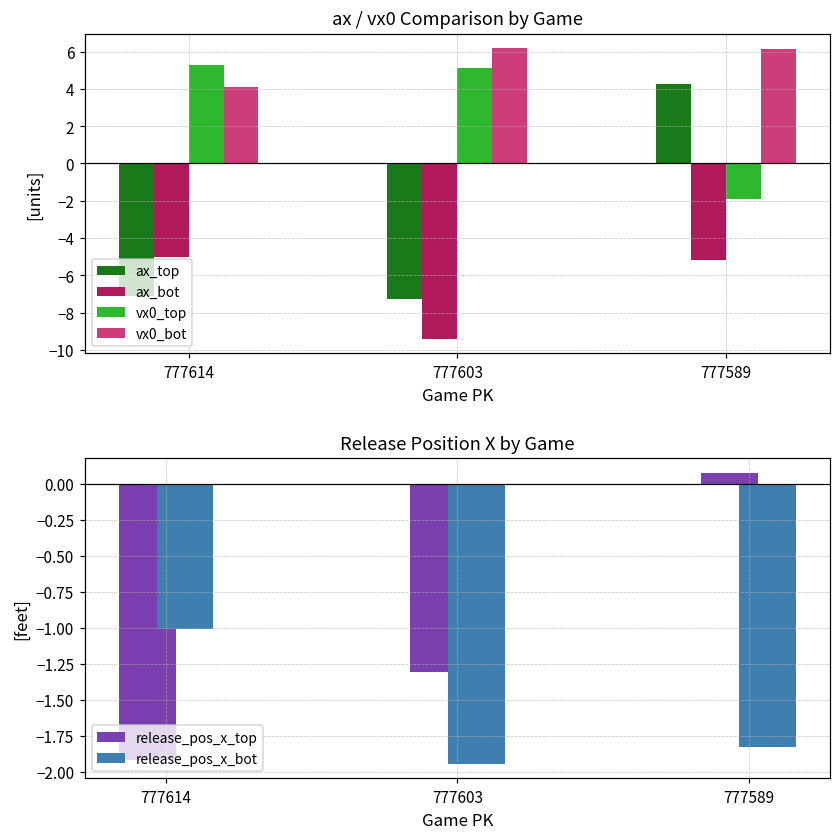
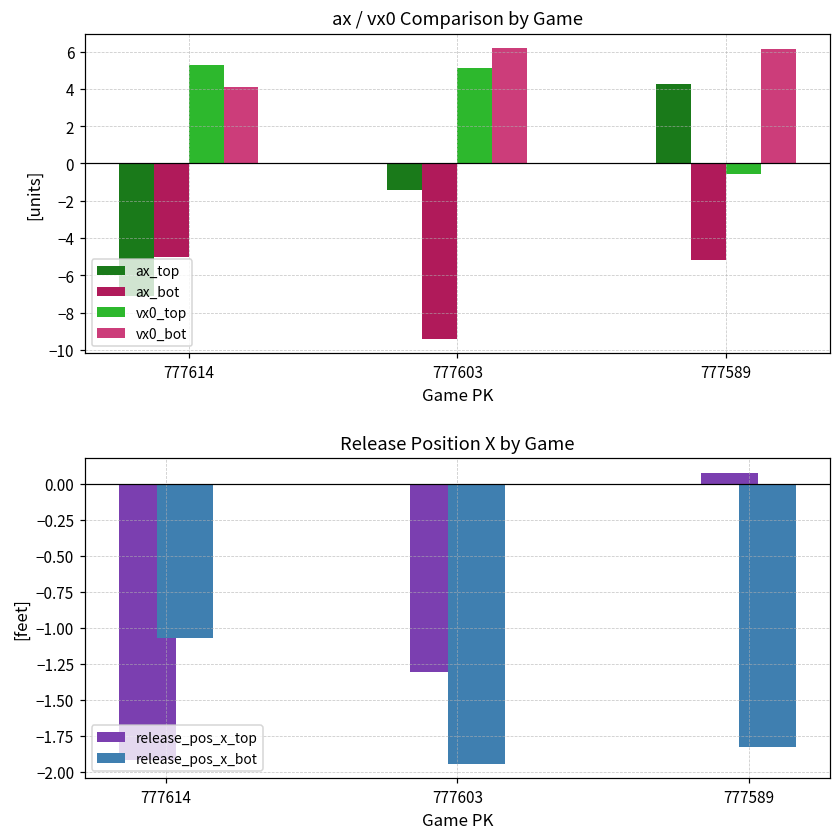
ax / vx0 Comparison by Game, ax_top, 777603: -7.3 -> -1.4
ax / vx0 Comparison by Game, vx0_top, 777589: -1.9 -> -0.6
Release Position X by Game, release_pos_x_bot, 777614: -1.00 -> -1.07
